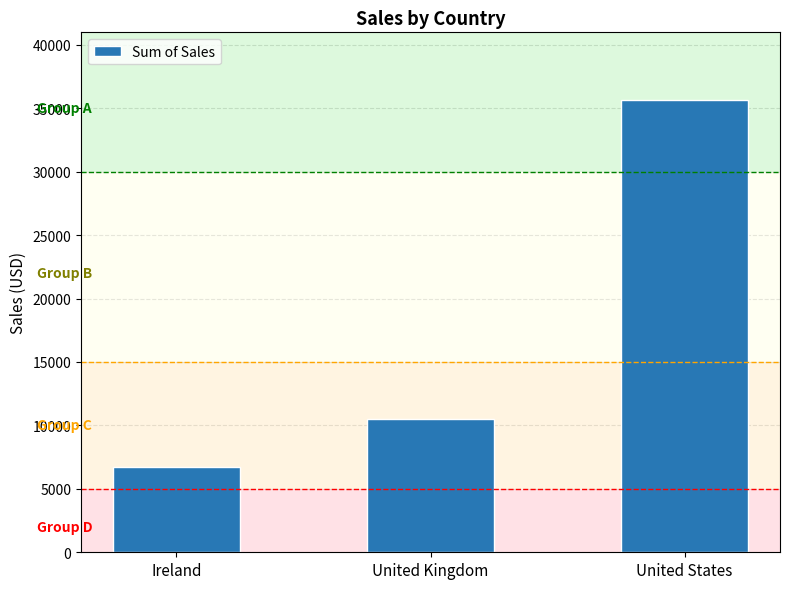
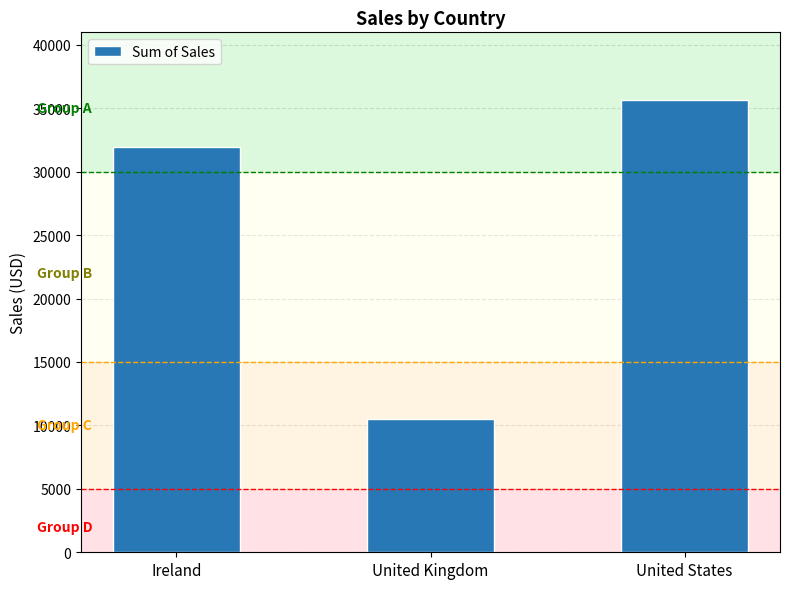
Ireland: 6700 -> 32000
